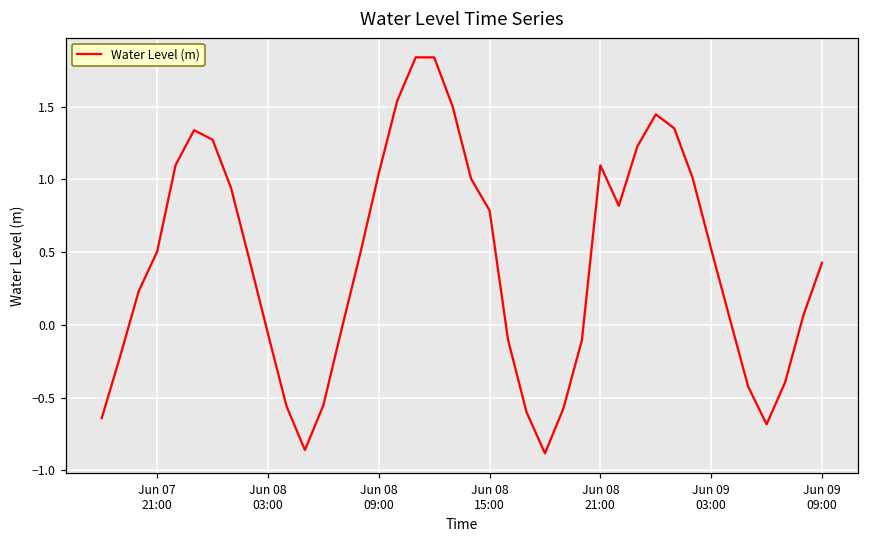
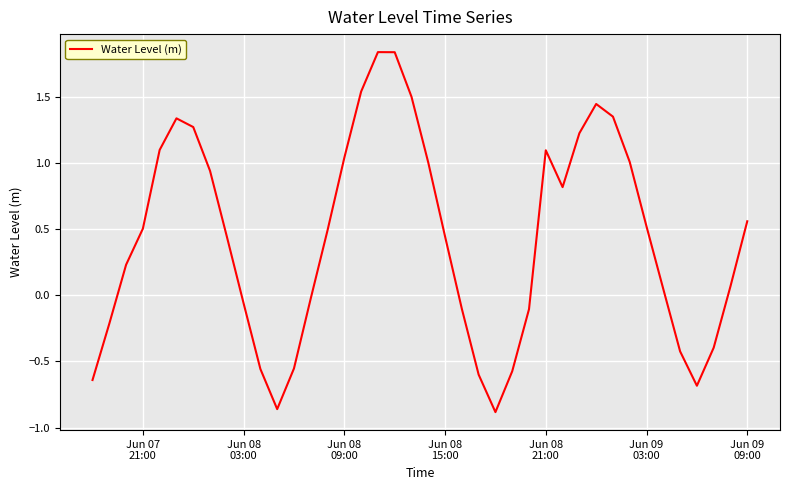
Jun 08 15:00: 0.79 -> 0.45
Jun 09 09:00: 0.43 -> 0.56
